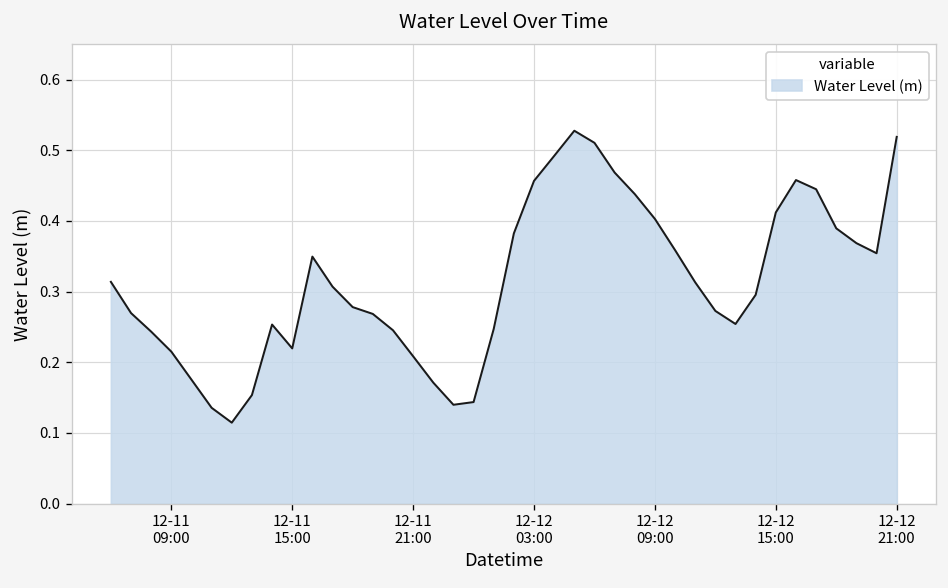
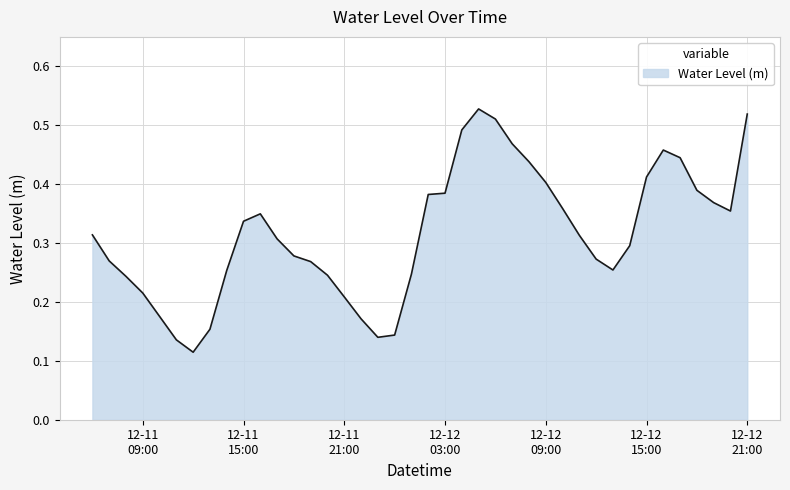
12-11 15:00: 0.22 -> 0.34
12-12 03:00: 0.46 -> 0.38
